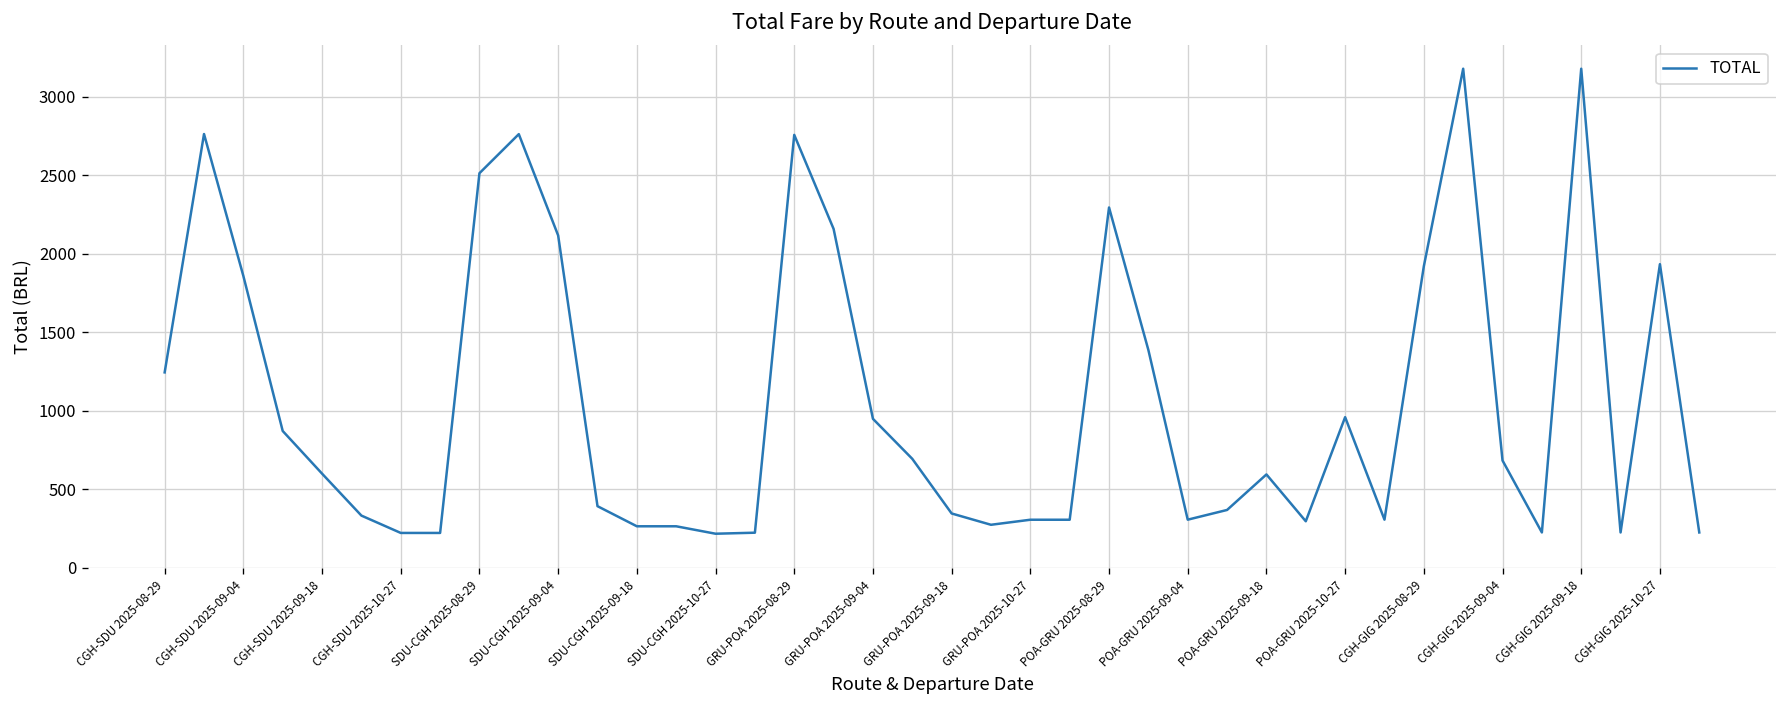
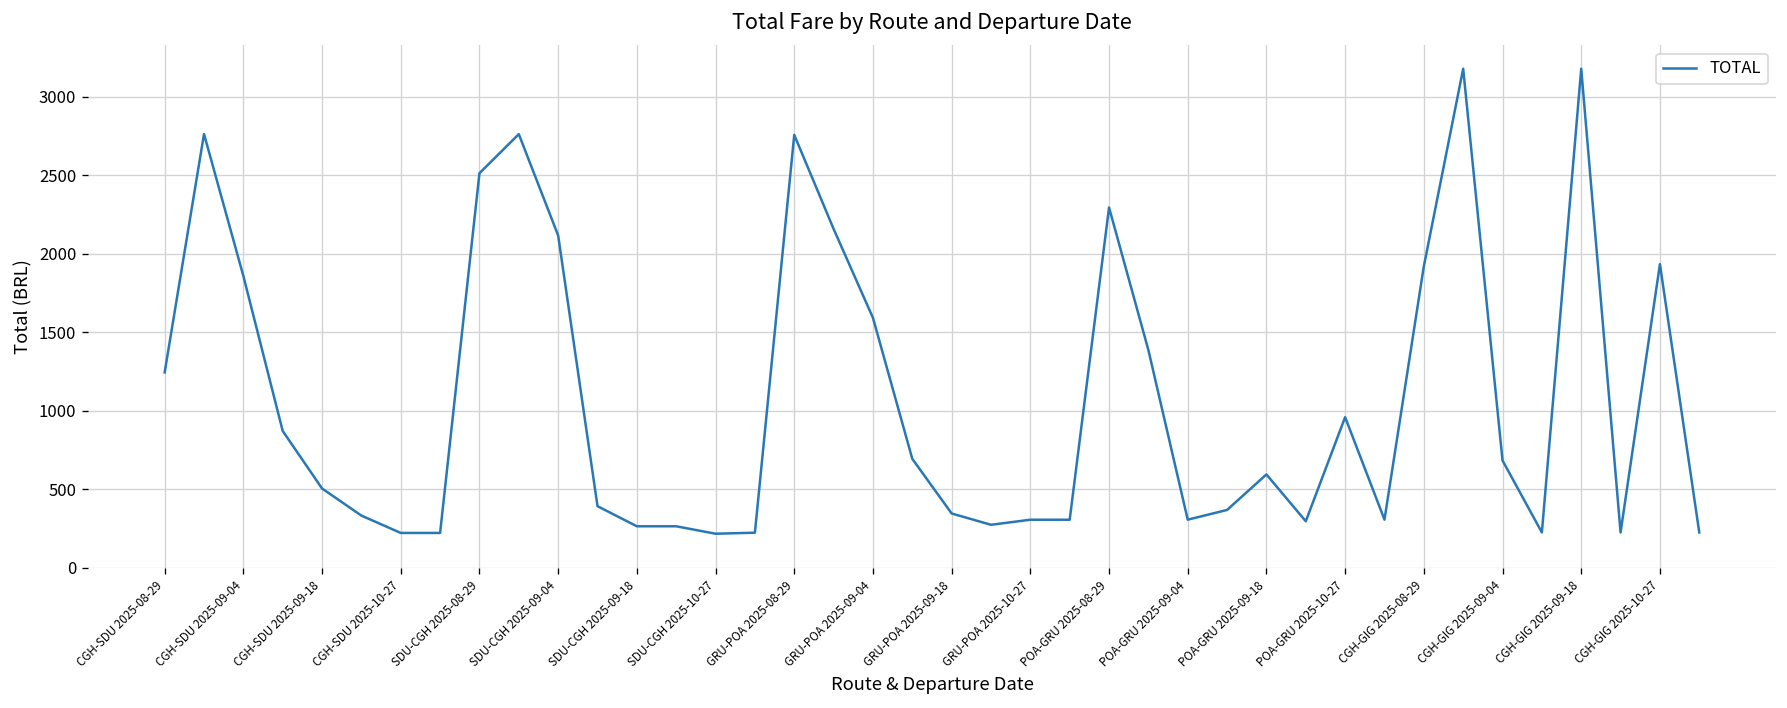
CGH-SDU 2025-09-18: 600 -> 500
GRU-POA 2025-09-04: 950 -> 1590
